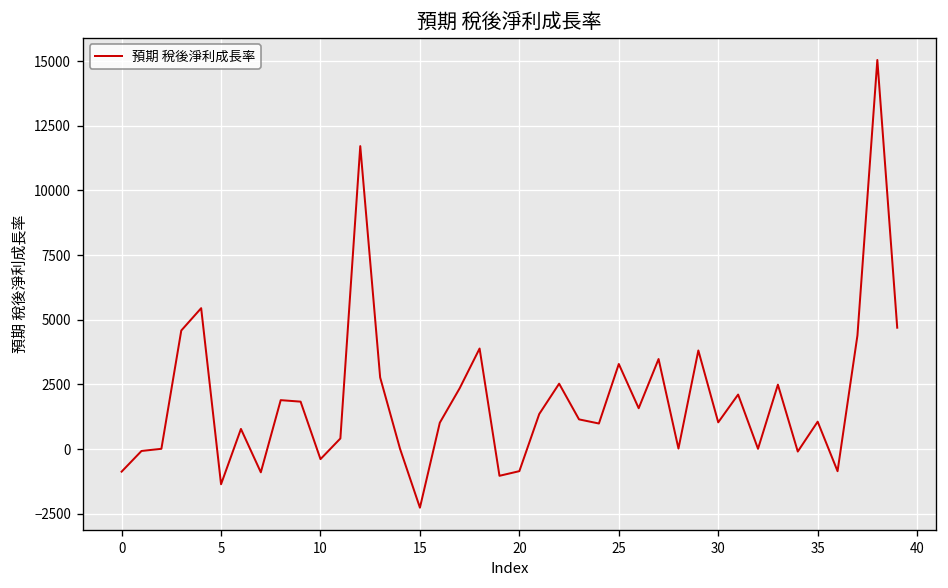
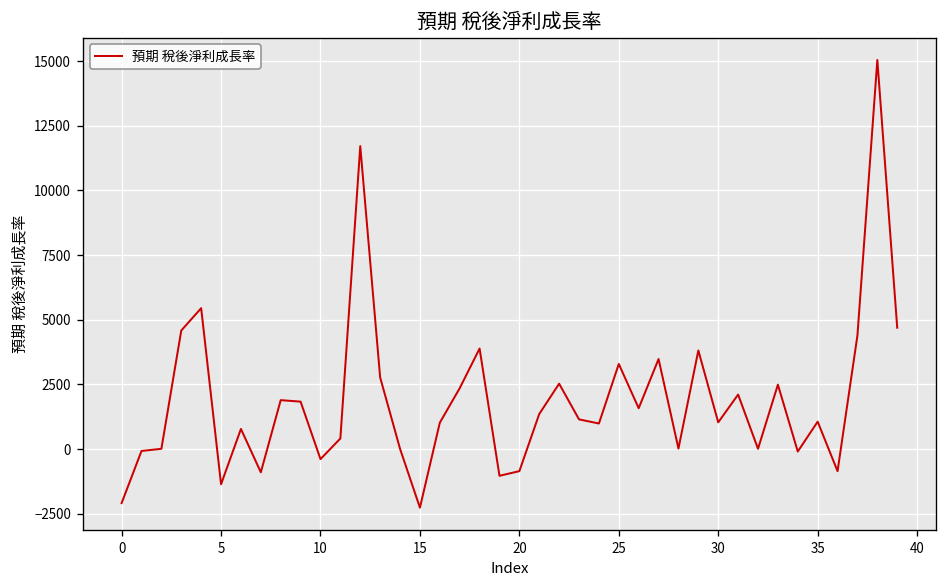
0: -900 -> -2100
